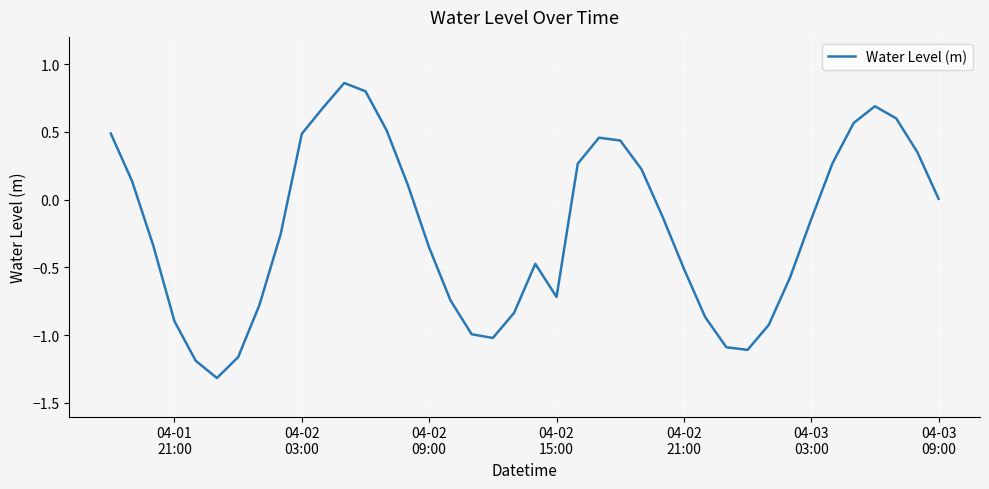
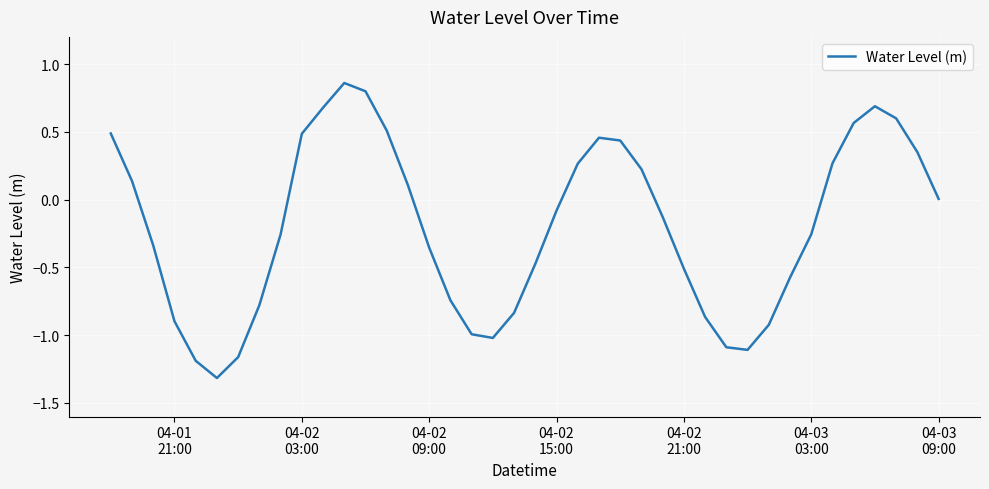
04-02 15:00: -0.72 -> -0.08
04-03 03:00: -0.14 -> -0.26
